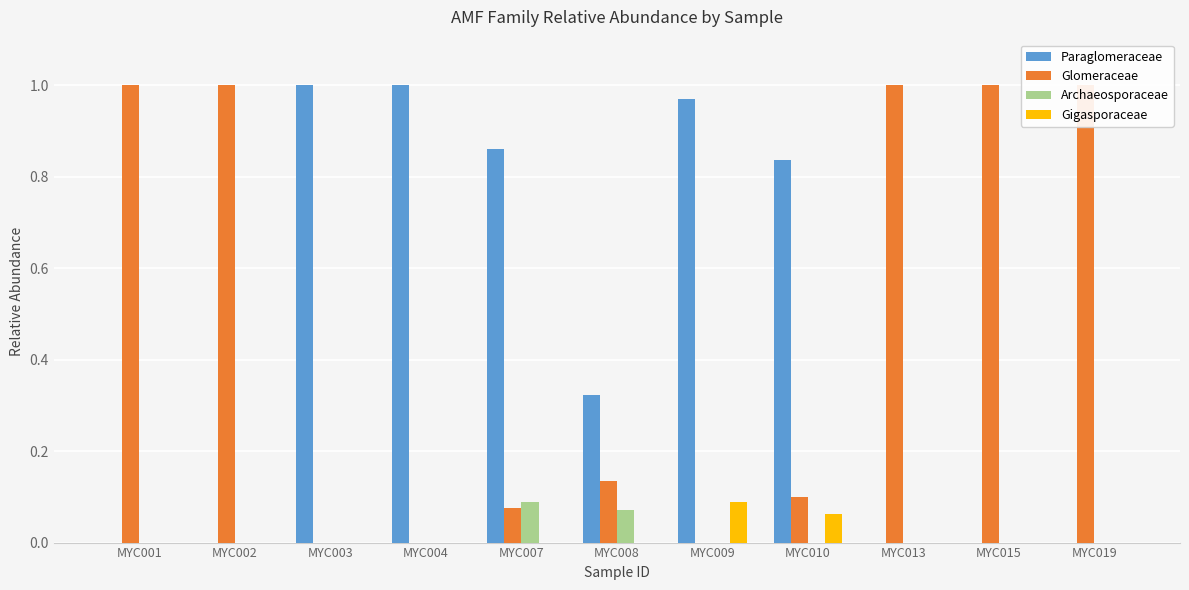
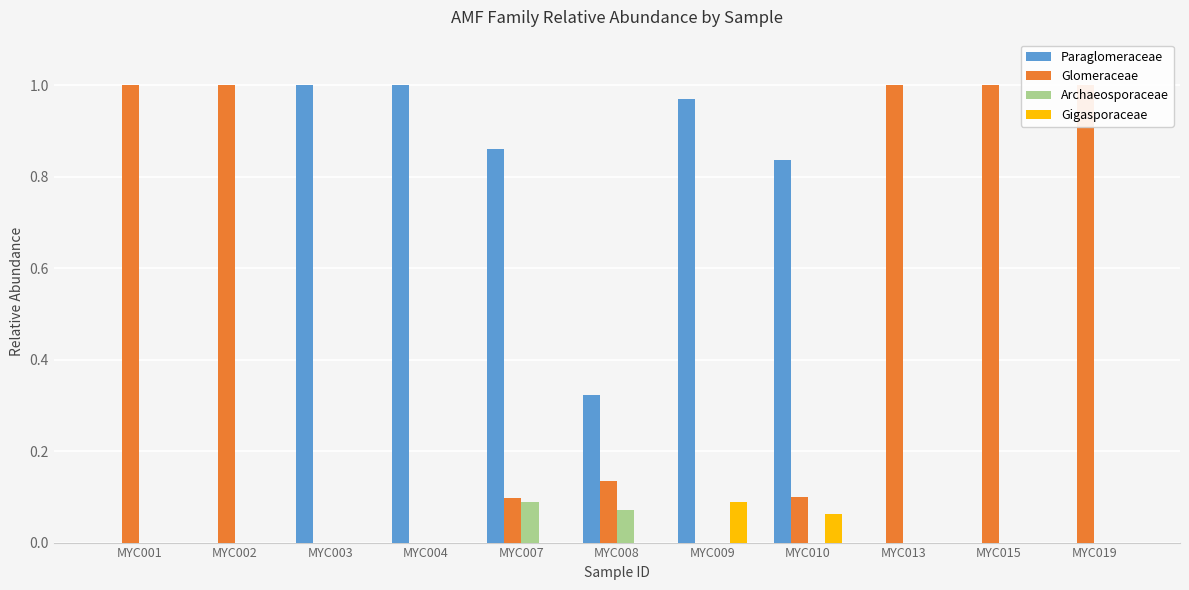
Glomeraceae, MYC007: 0.08 -> 0.10
